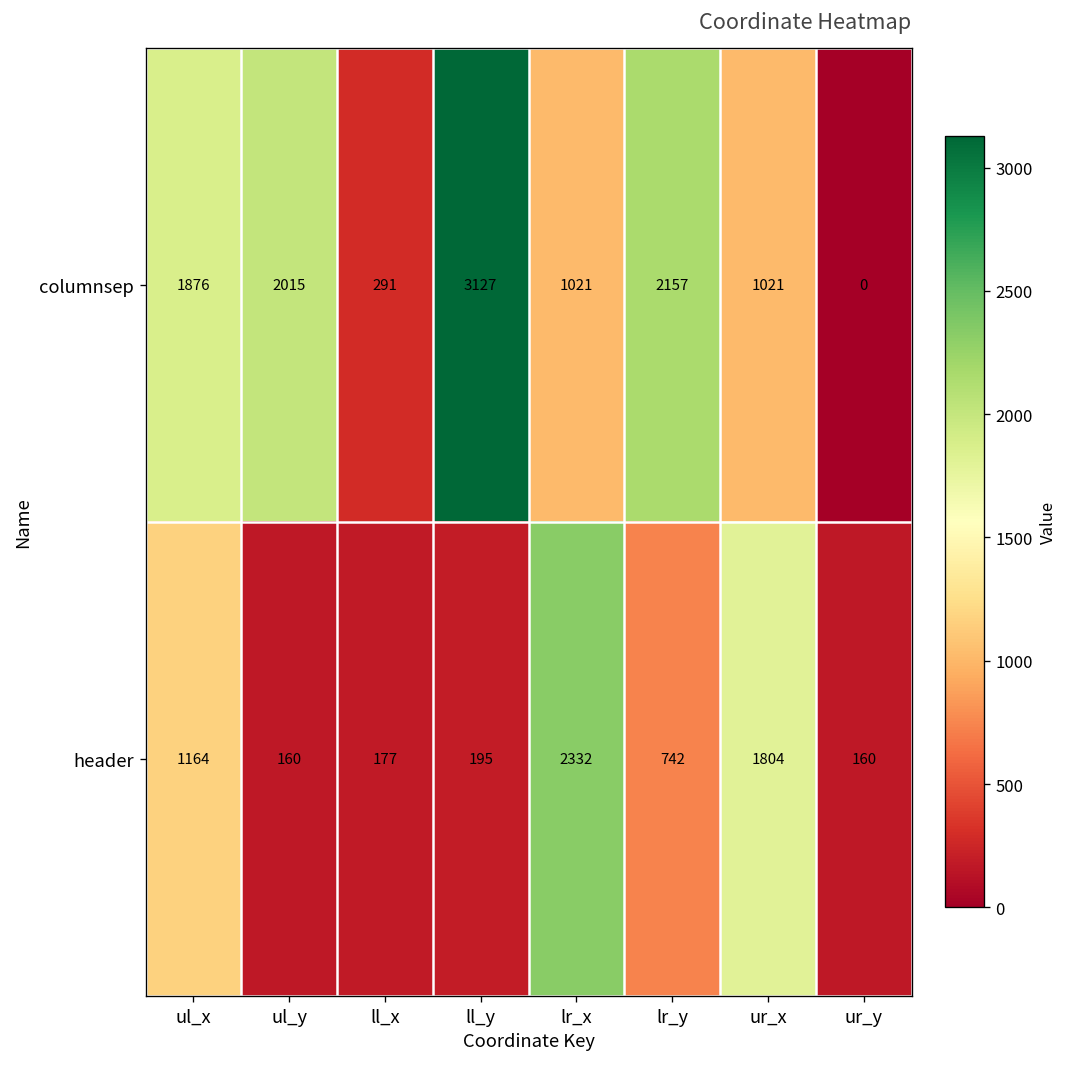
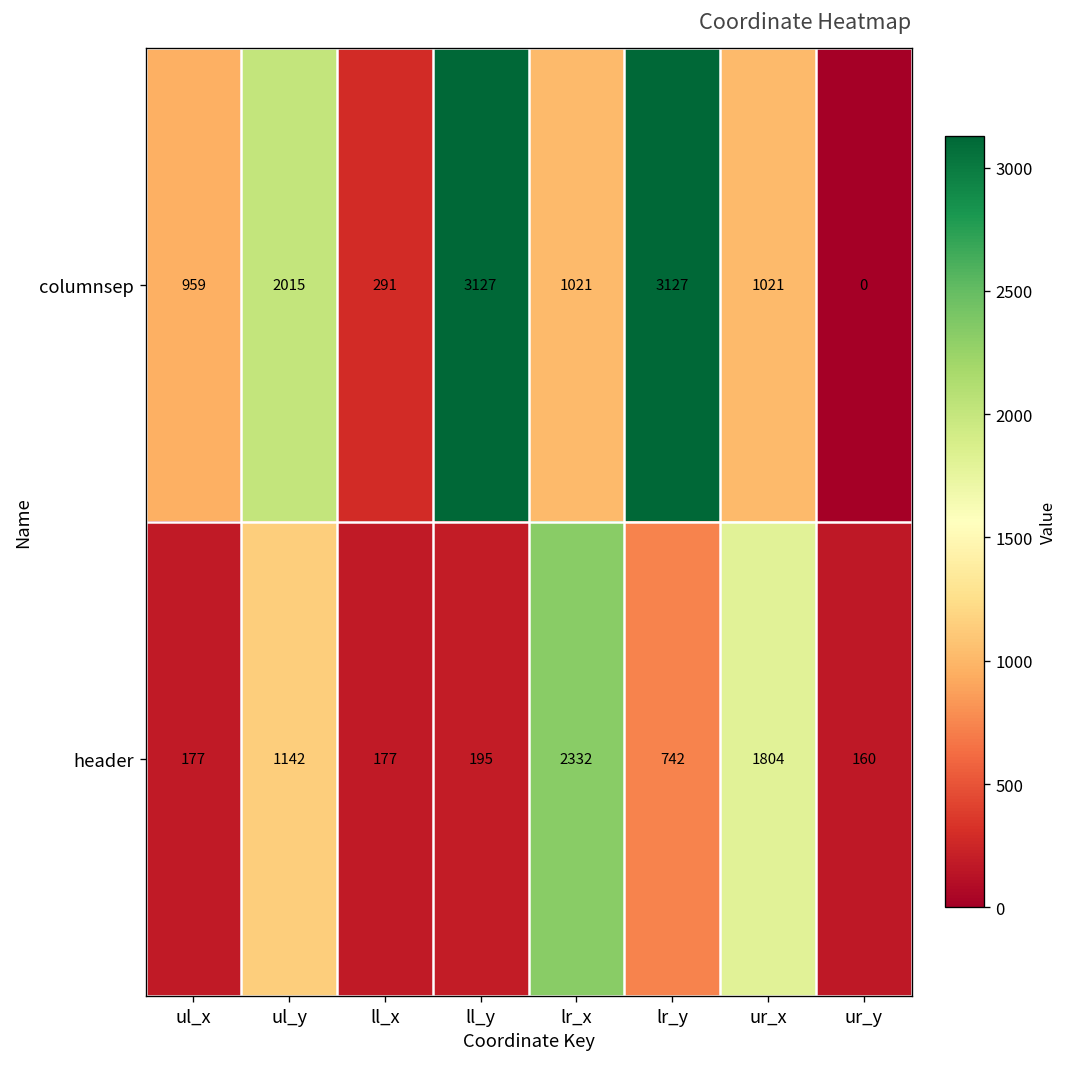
columnsep, ul_x: 1876 -> 959
columnsep, lr_y: 2157 -> 3127
header, ul_x: 1164 -> 177
header, ul_y: 160 -> 1142
